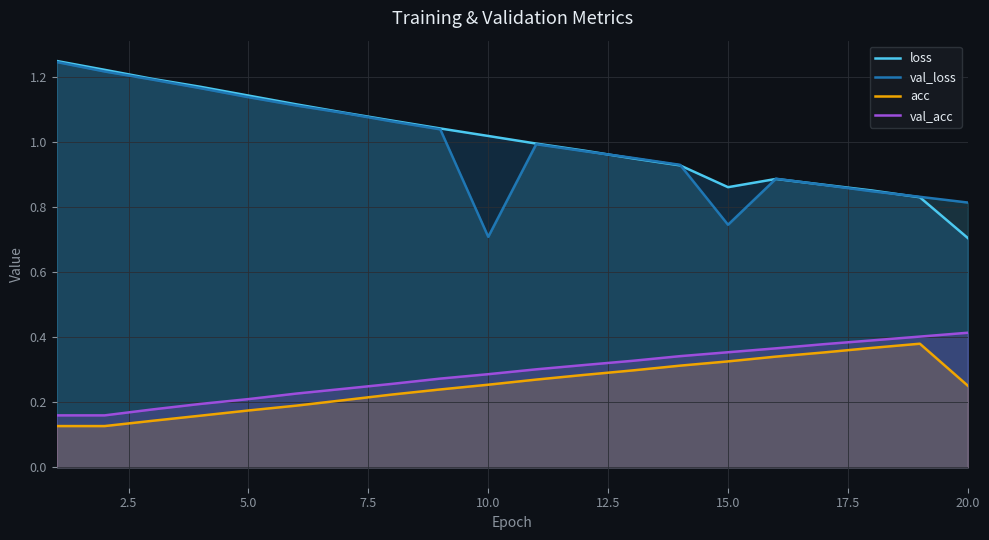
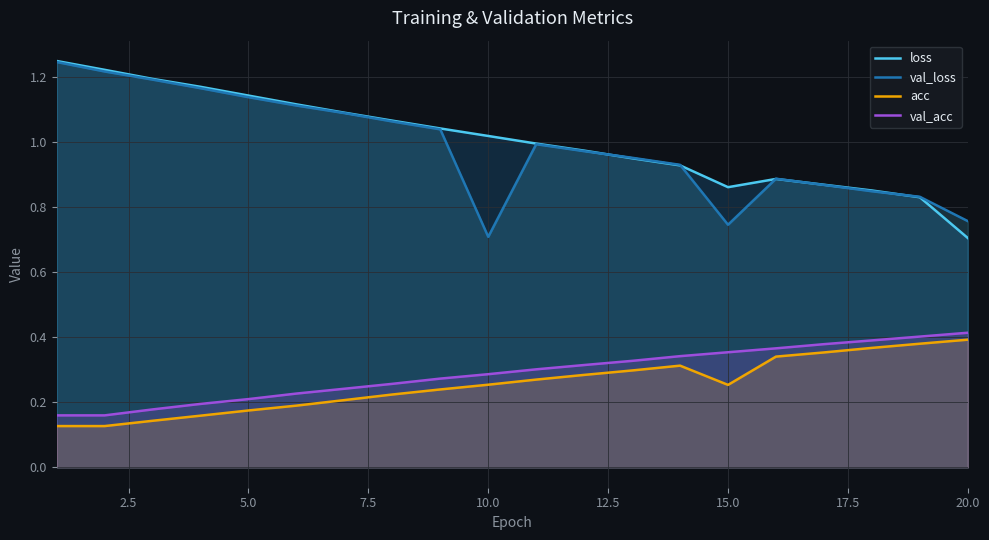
acc, 15.0: 0.33 -> 0.25
val_loss, 20.0: 0.81 -> 0.76
acc, 20.0: 0.25 -> 0.39
